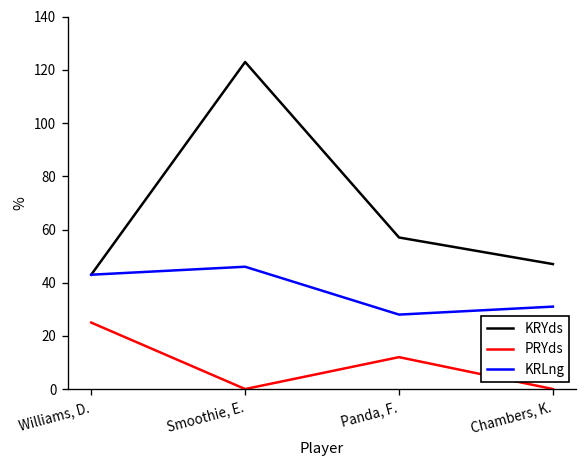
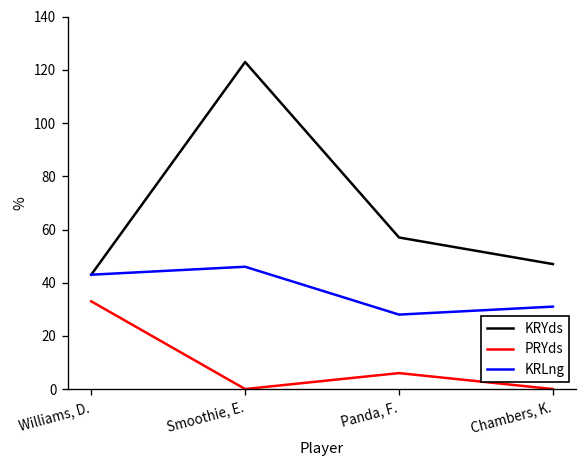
PRYds, Williams, D.: 25 -> 33
PRYds, Panda, F.: 12 -> 6
